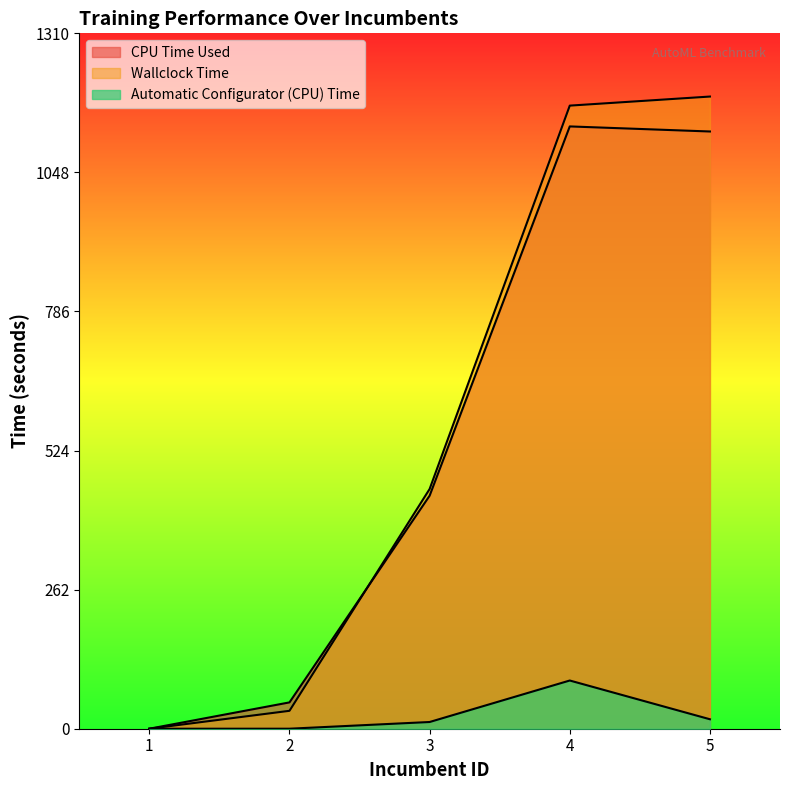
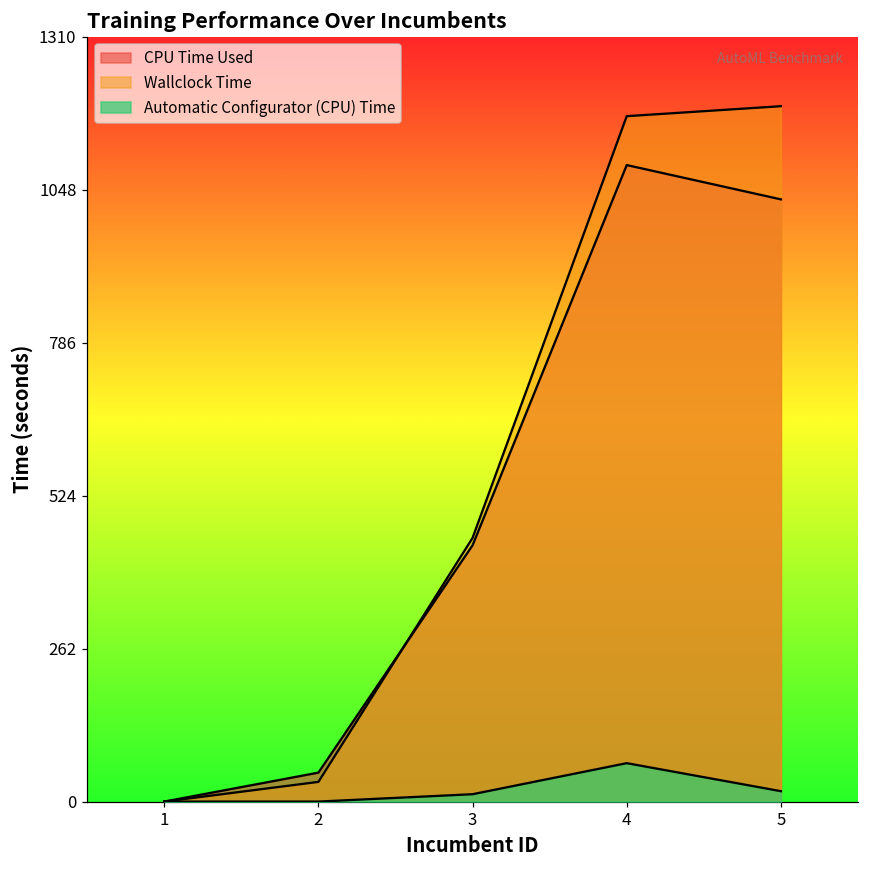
CPU Time Used, 4: 1140 -> 1090
Automatic Configurator (CPU) Time, 4: 90 -> 70
CPU Time Used, 5: 1130 -> 1030
